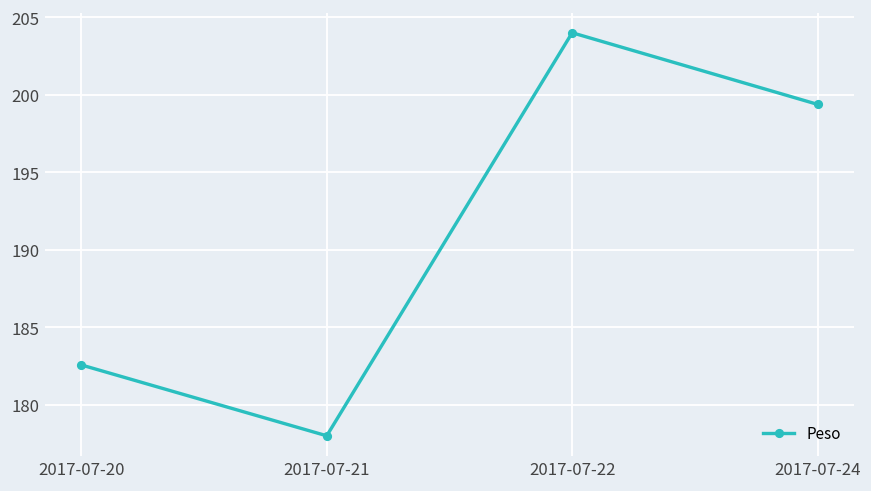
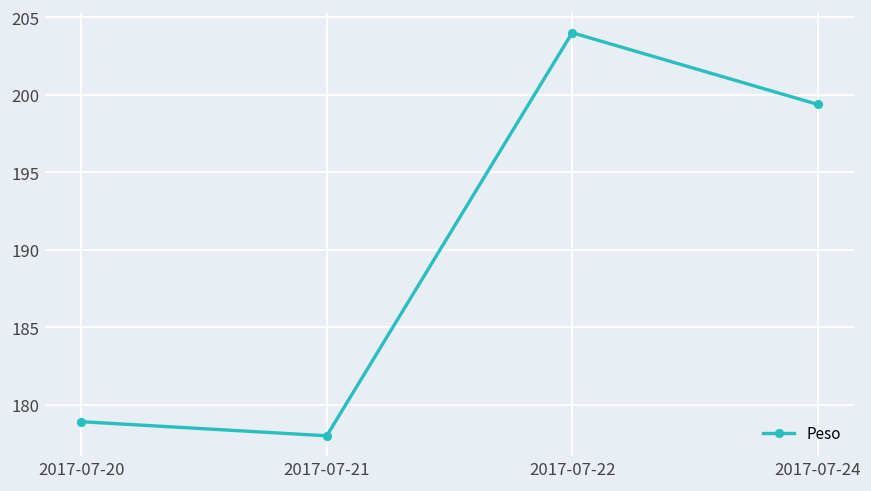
2017-07-20: 182.6 -> 178.9
